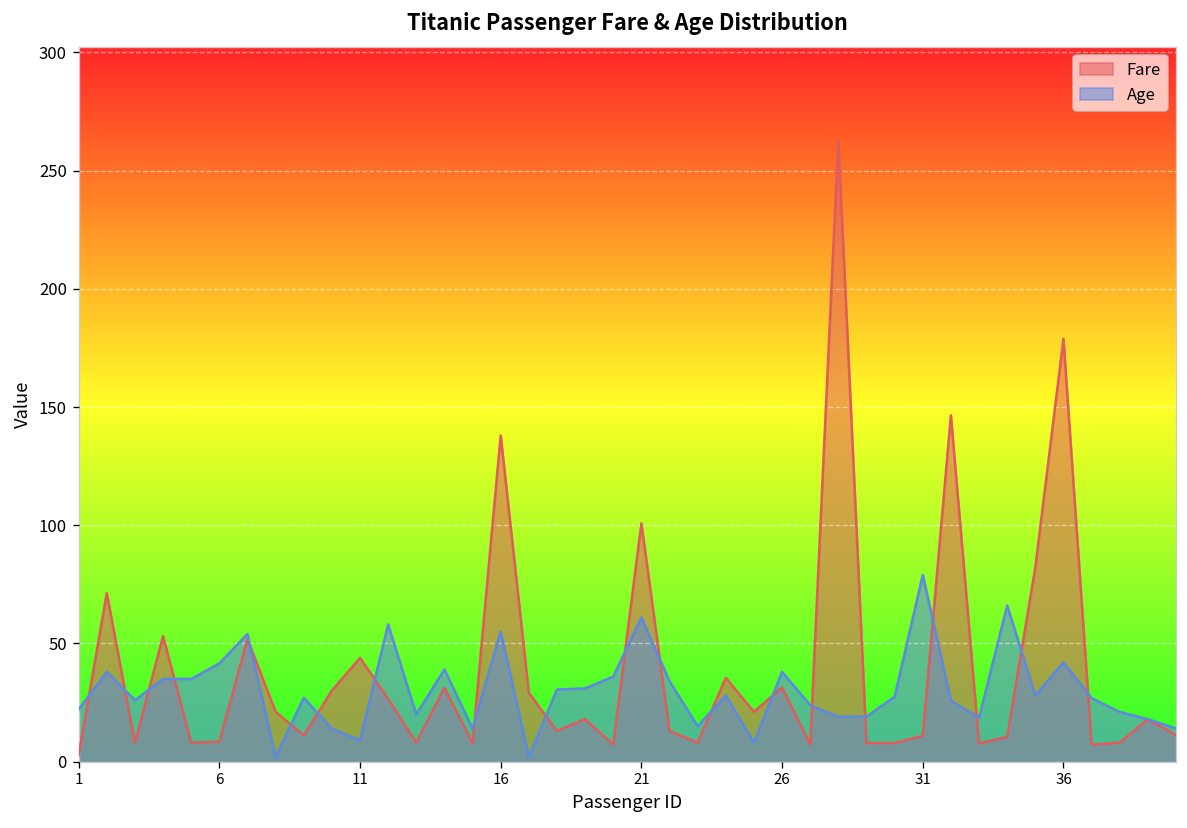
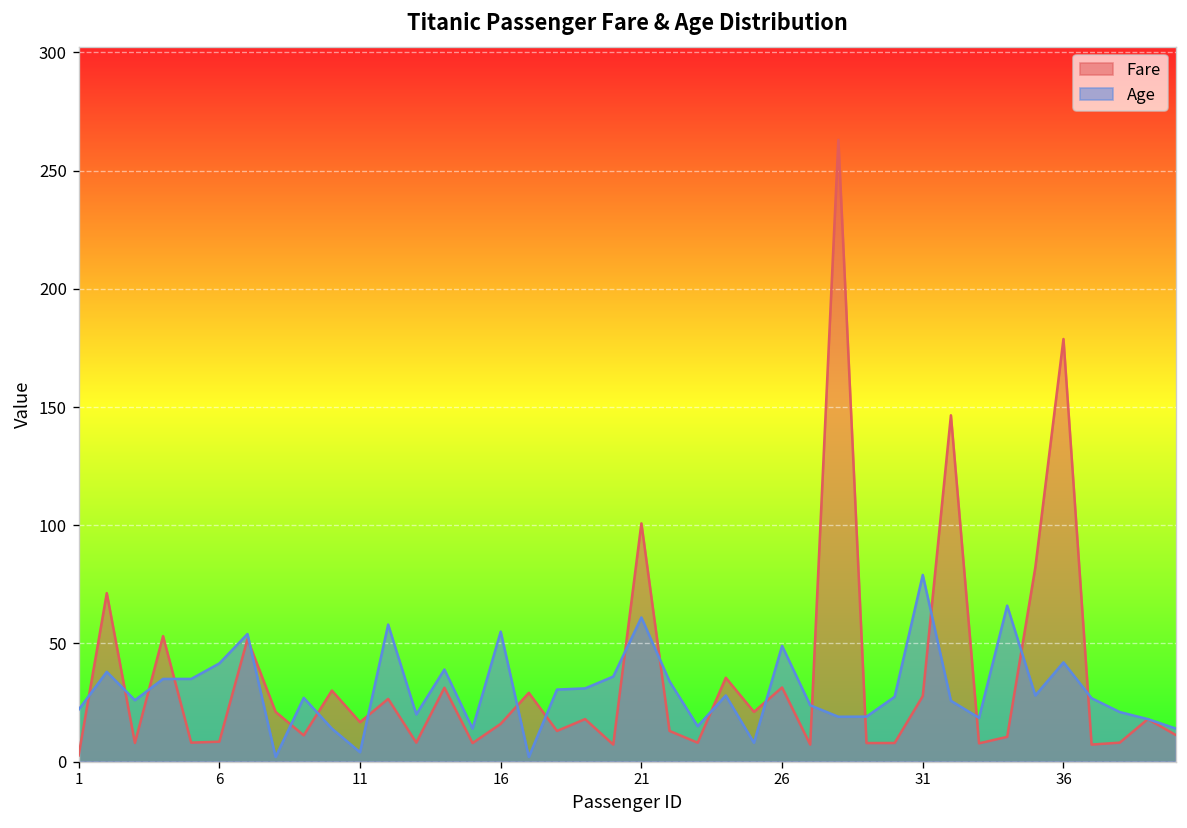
Fare, 11: 44 -> 17
Age, 11: 9 -> 4
Fare, 16: 138 -> 16
Age, 26: 38 -> 49
Fare, 31: 11 -> 28
